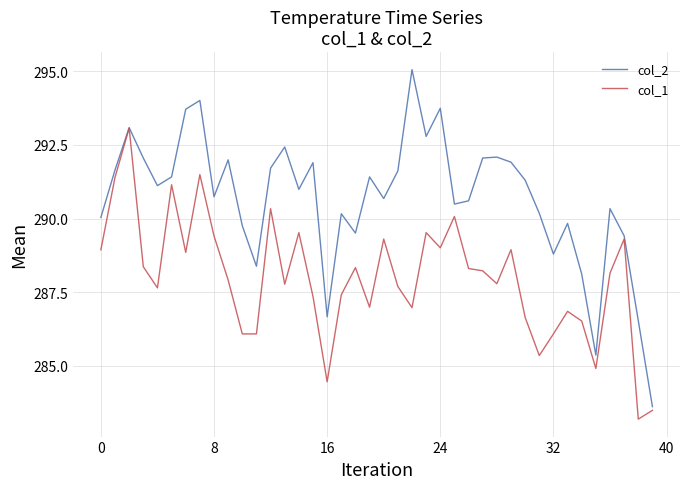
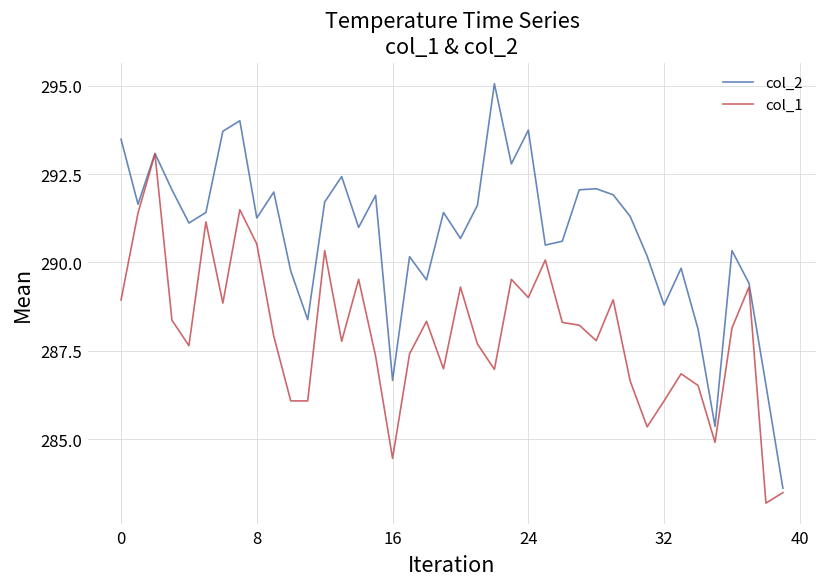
col_2, 0: 290.0 -> 293.5
col_2, 8: 290.7 -> 291.3
col_1, 8: 289.4 -> 290.5
